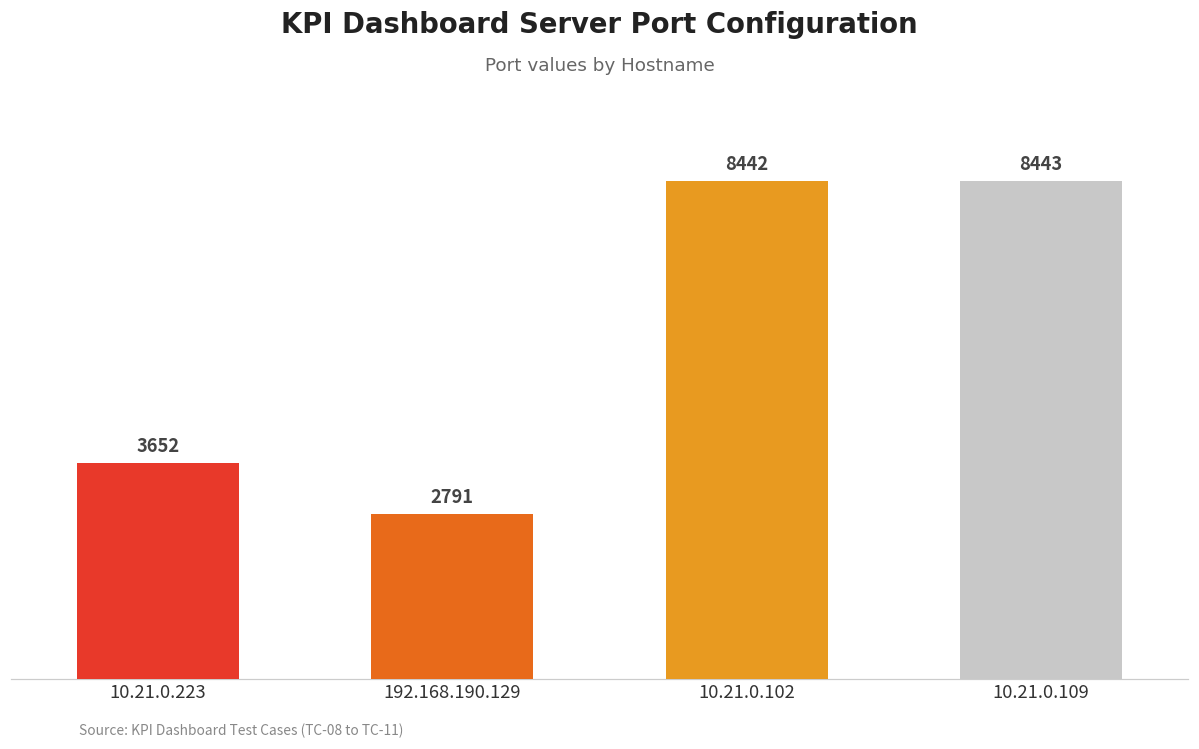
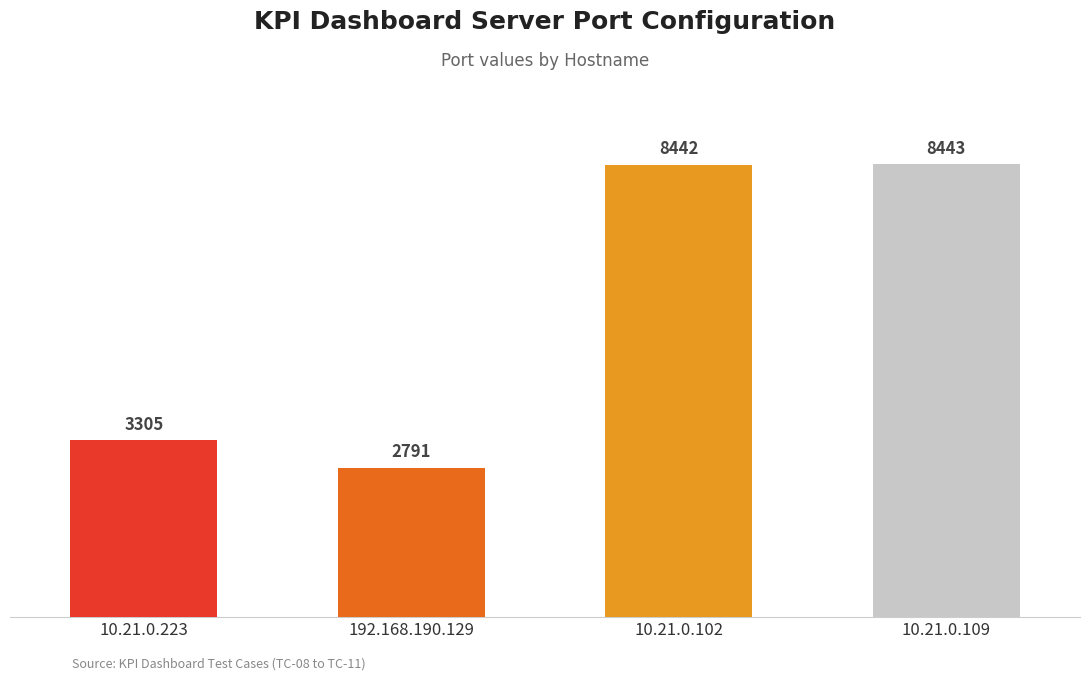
10.21.0.223: 3652 -> 3305
